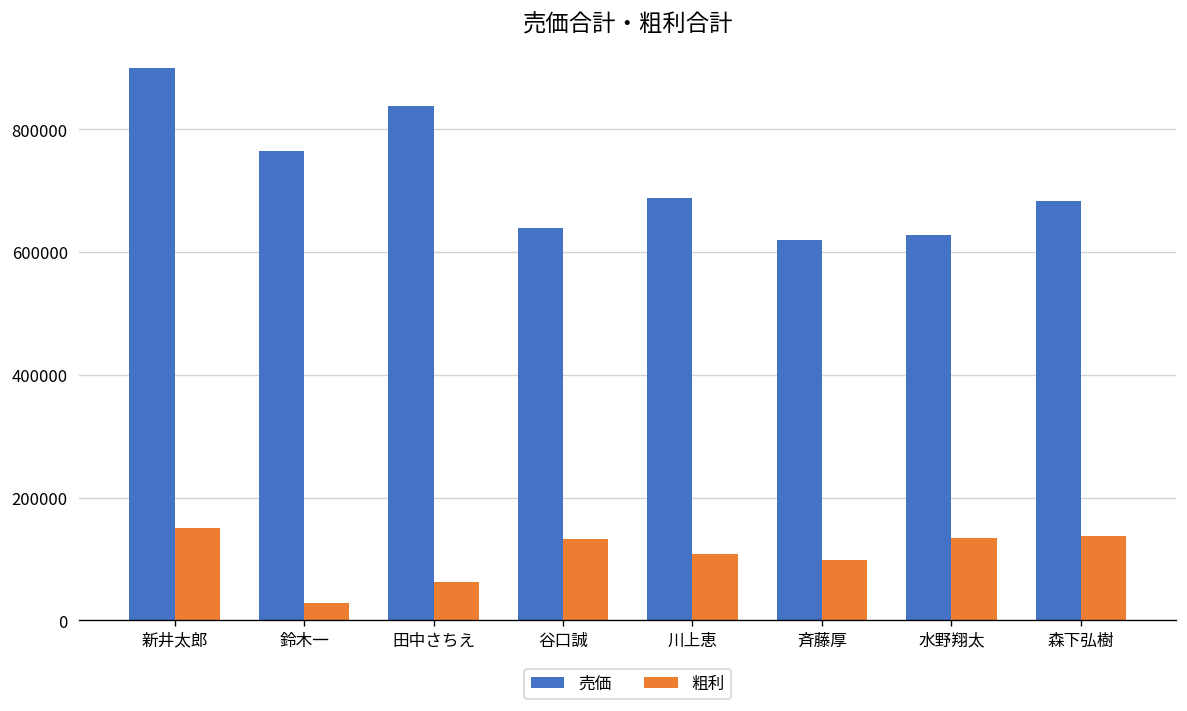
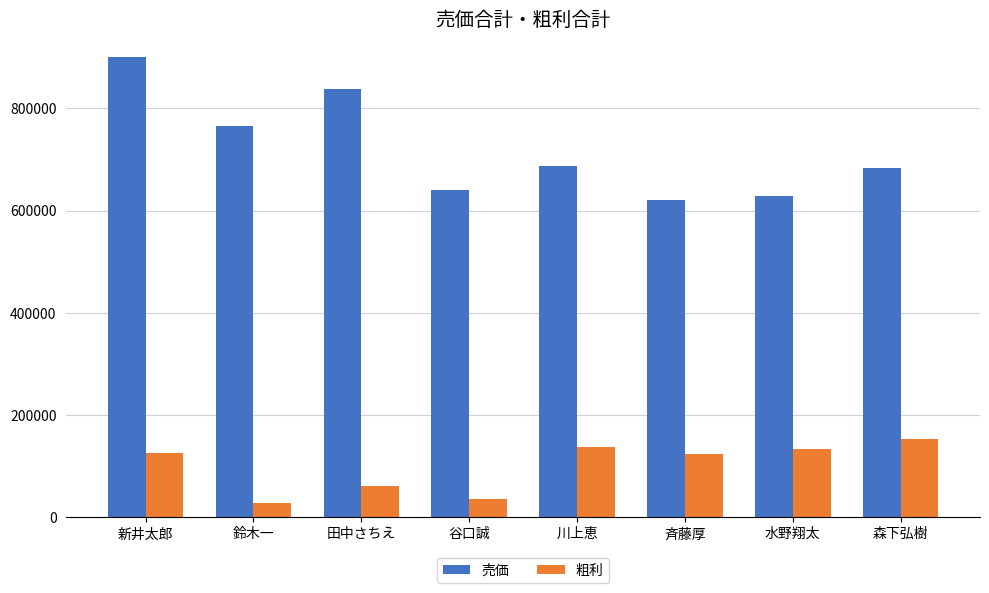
粗利, 新井太郎: 150000 -> 130000
粗利, 谷口誠: 130000 -> 40000
粗利, 川上恵: 110000 -> 140000
粗利, 斉藤厚: 100000 -> 120000
粗利, 森下弘樹: 140000 -> 150000
